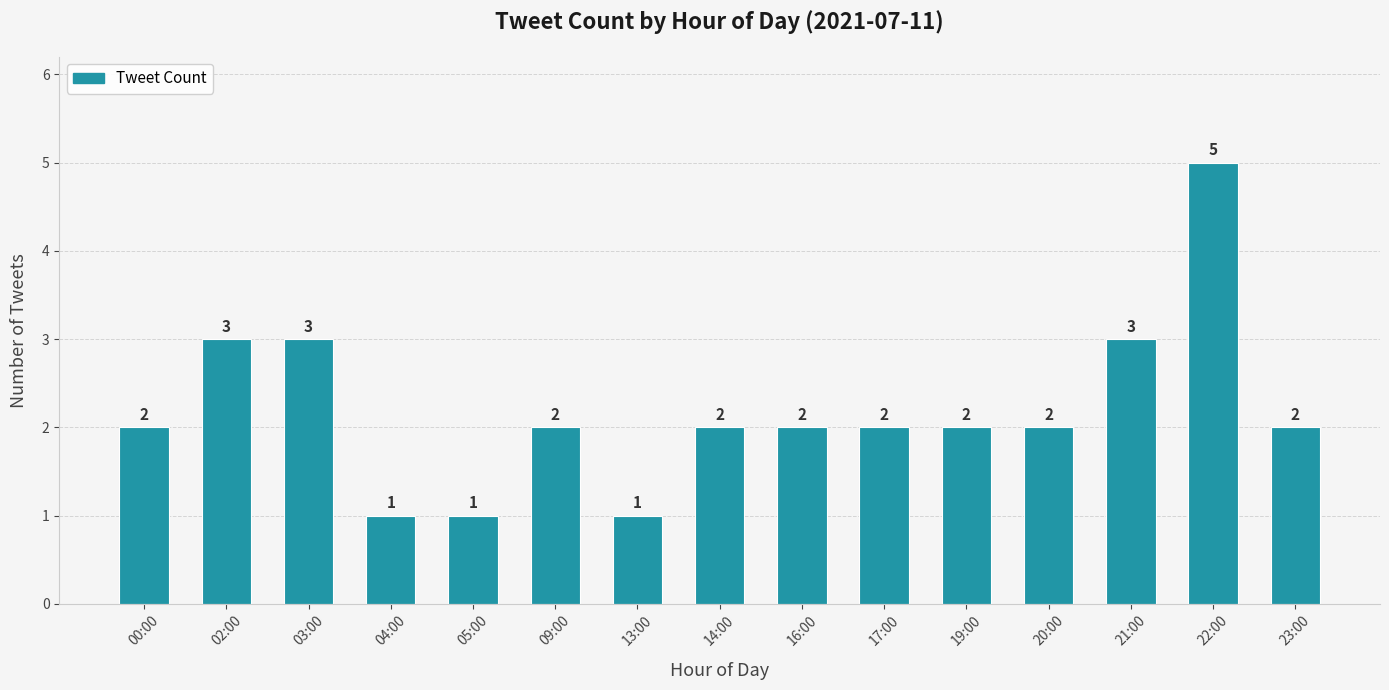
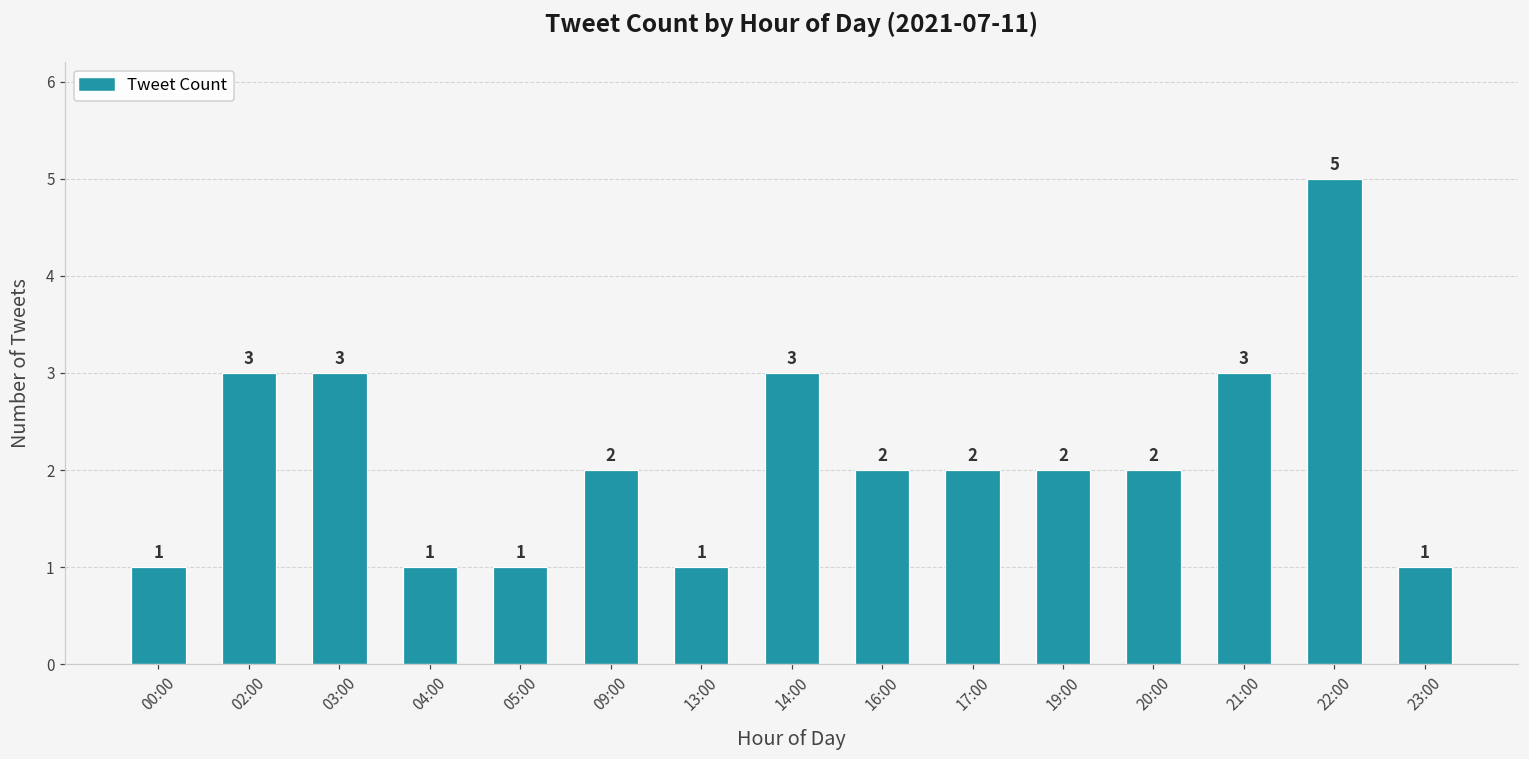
00:00: 2 -> 1
14:00: 2 -> 3
23:00: 2 -> 1
